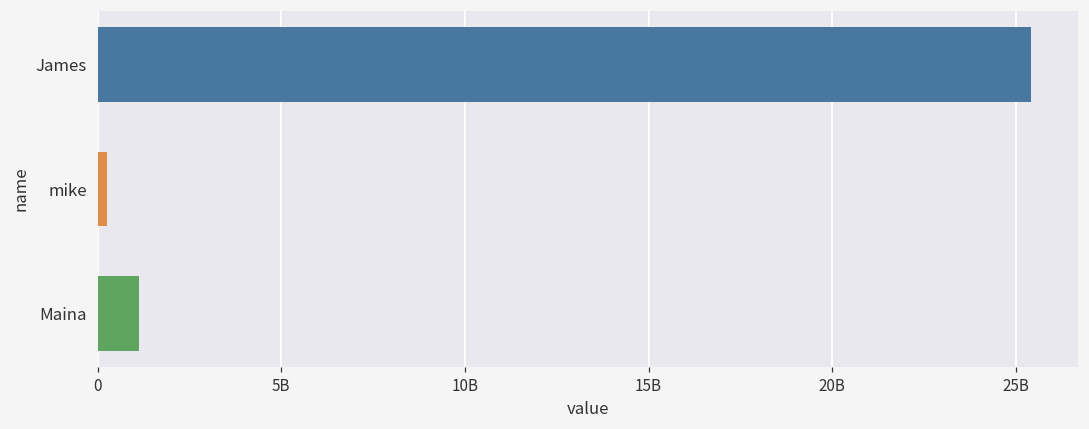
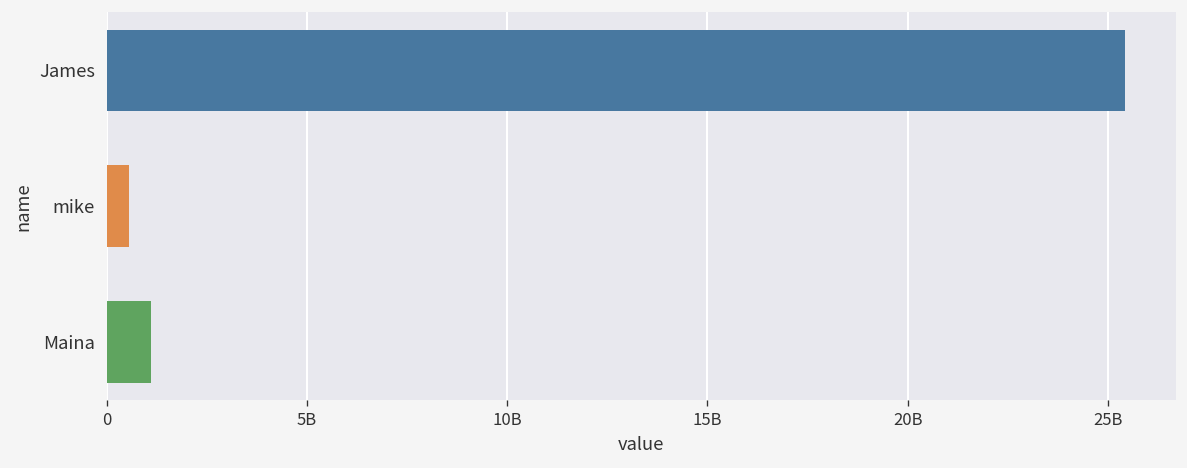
mike: 300000000 -> 600000000
